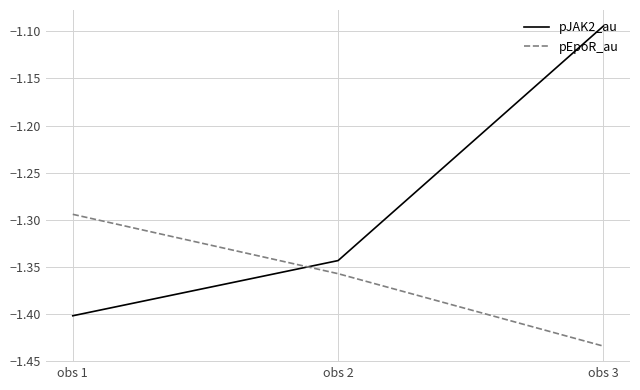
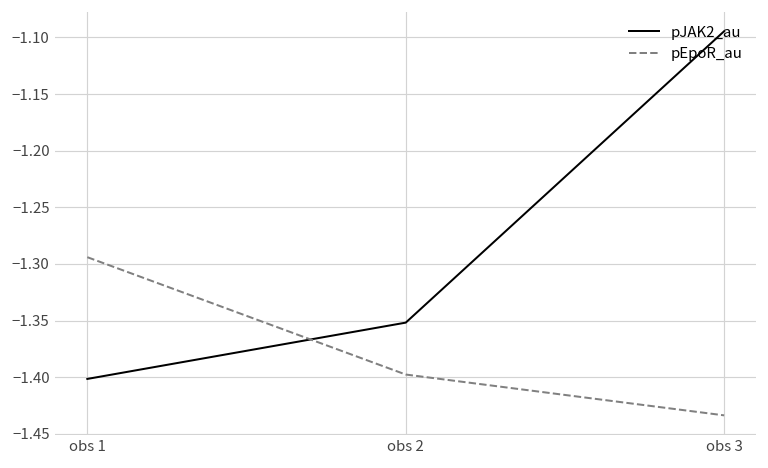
pJAK2_au, obs 2: -1.34 -> -1.35
pEpoR_au, obs 2: -1.36 -> -1.40
